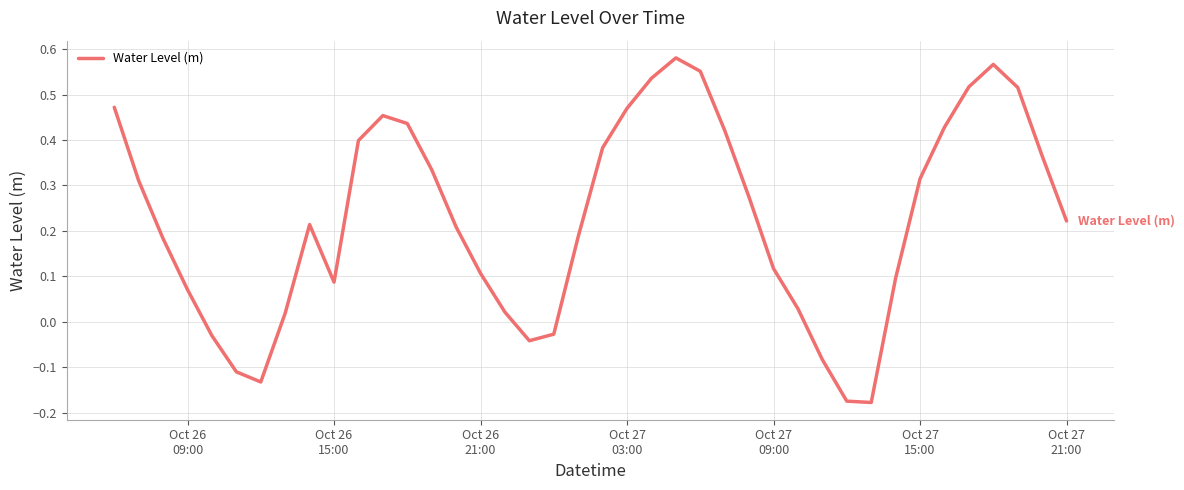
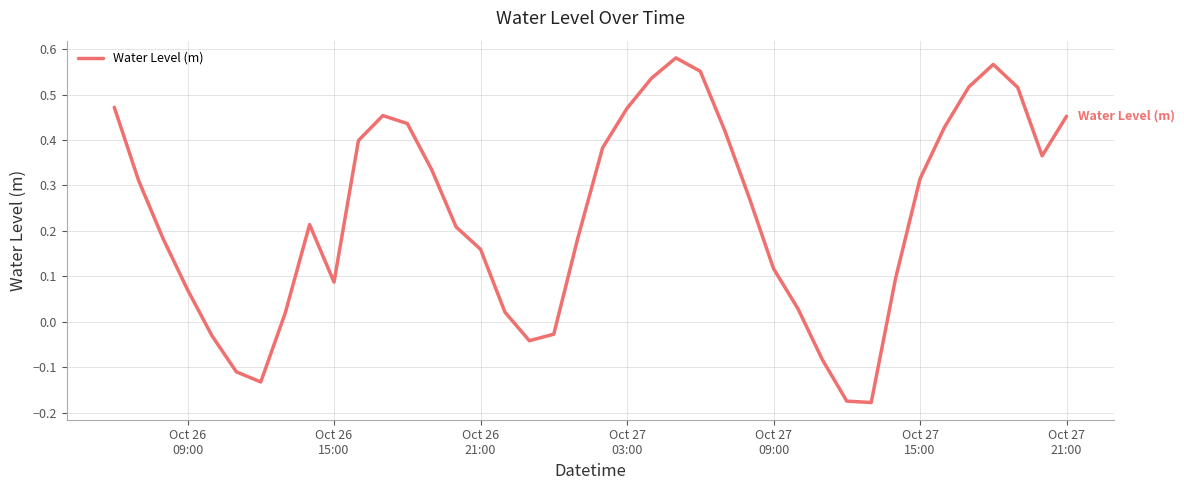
Oct 26 21:00: 0.11 -> 0.16
Oct 27 21:00: 0.22 -> 0.45
